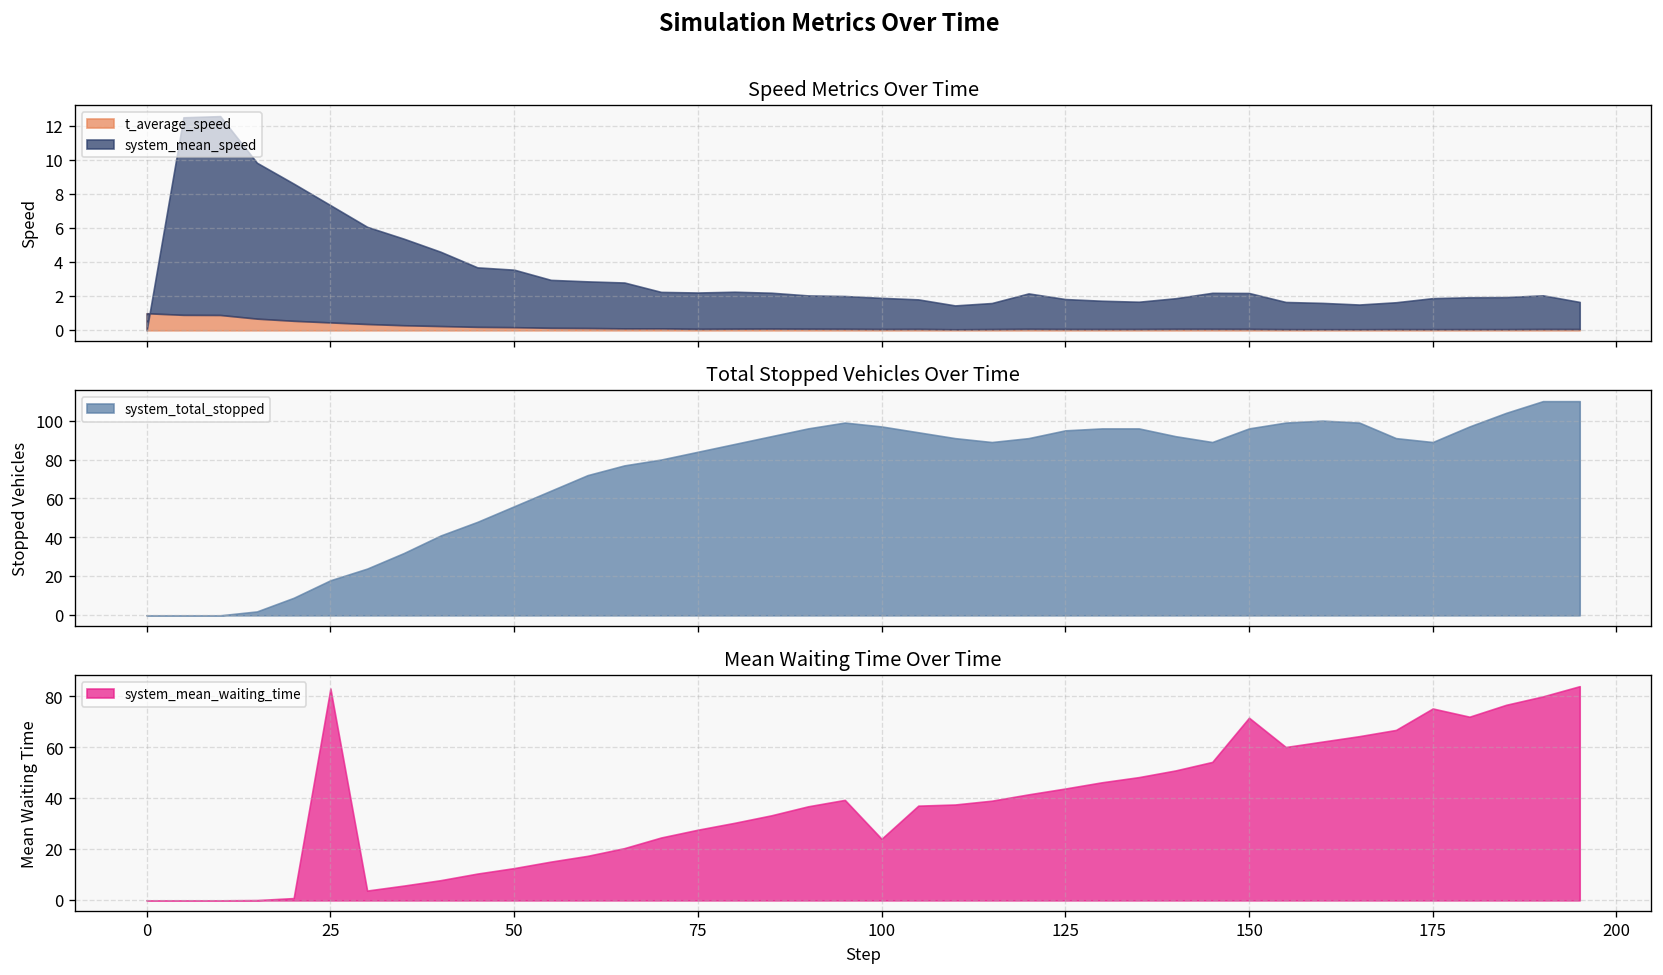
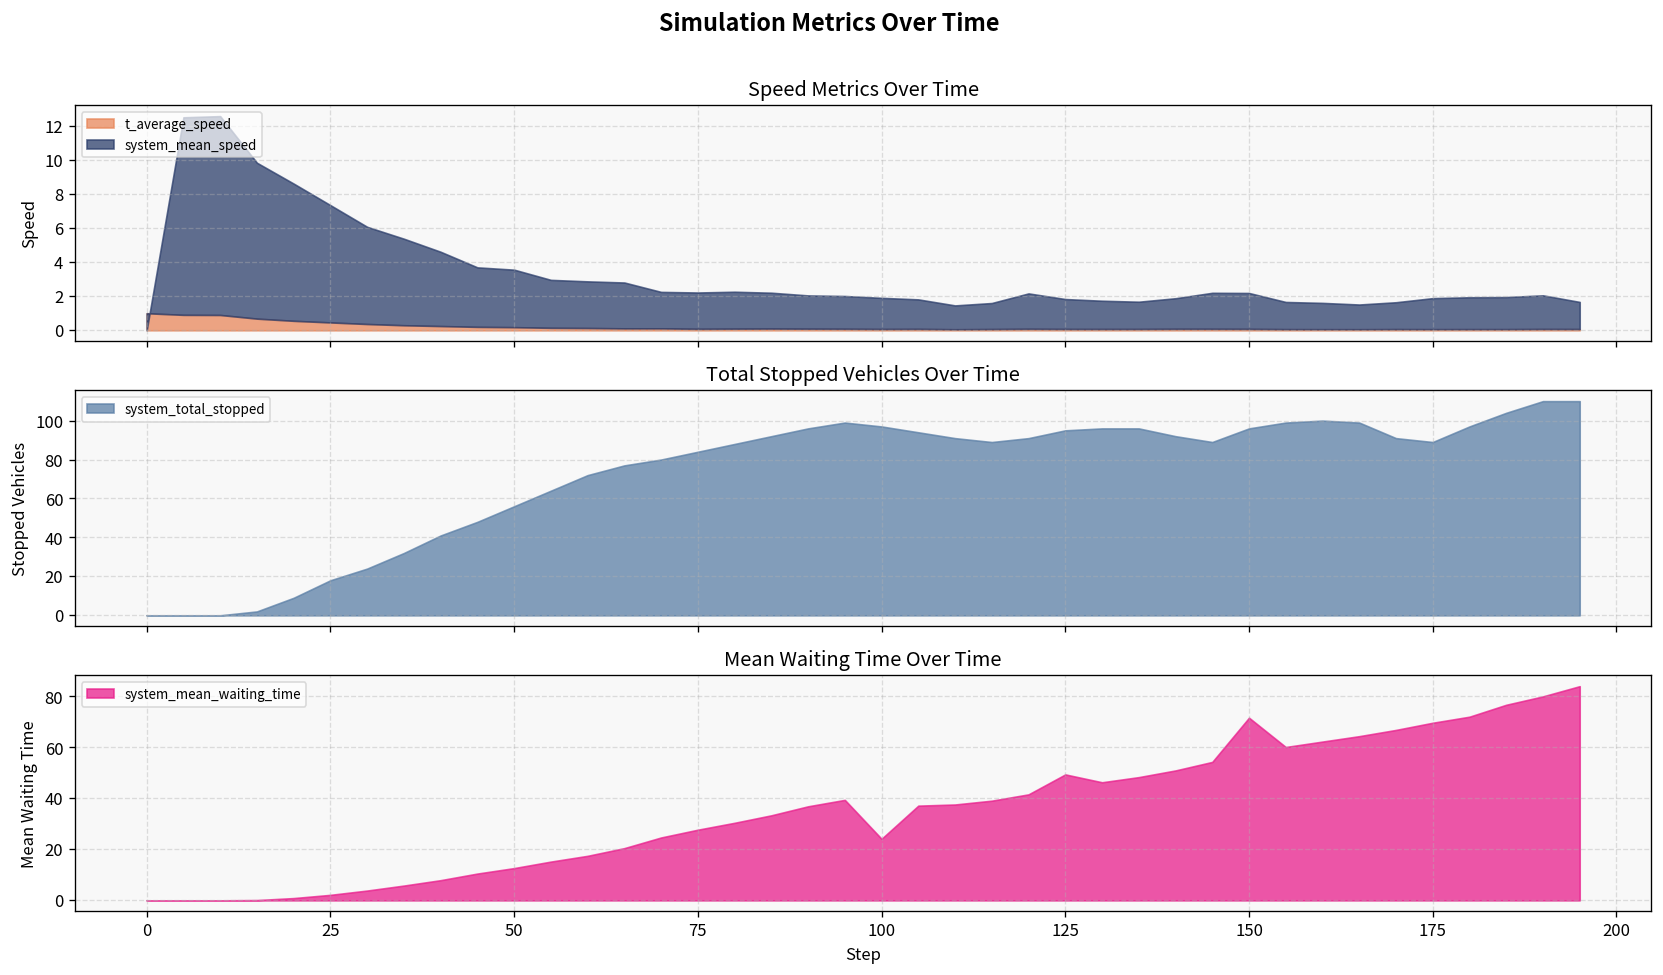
Mean Waiting Time Over Time, 25: 83 -> 2
Mean Waiting Time Over Time, 125: 44 -> 49
Mean Waiting Time Over Time, 175: 75 -> 70
